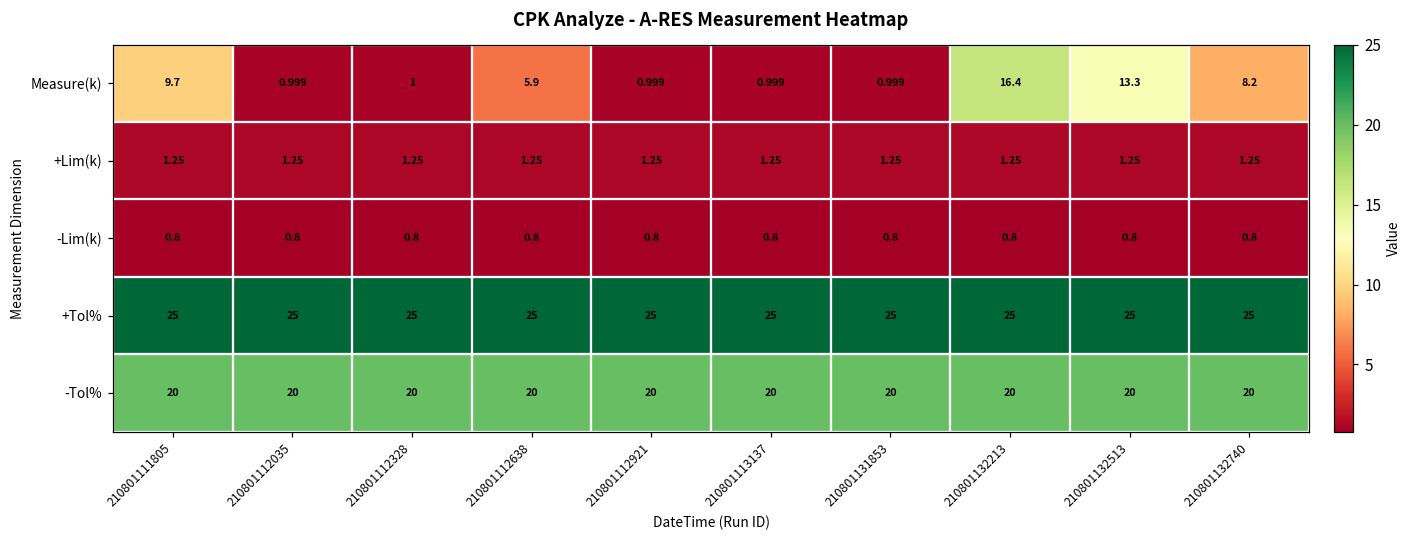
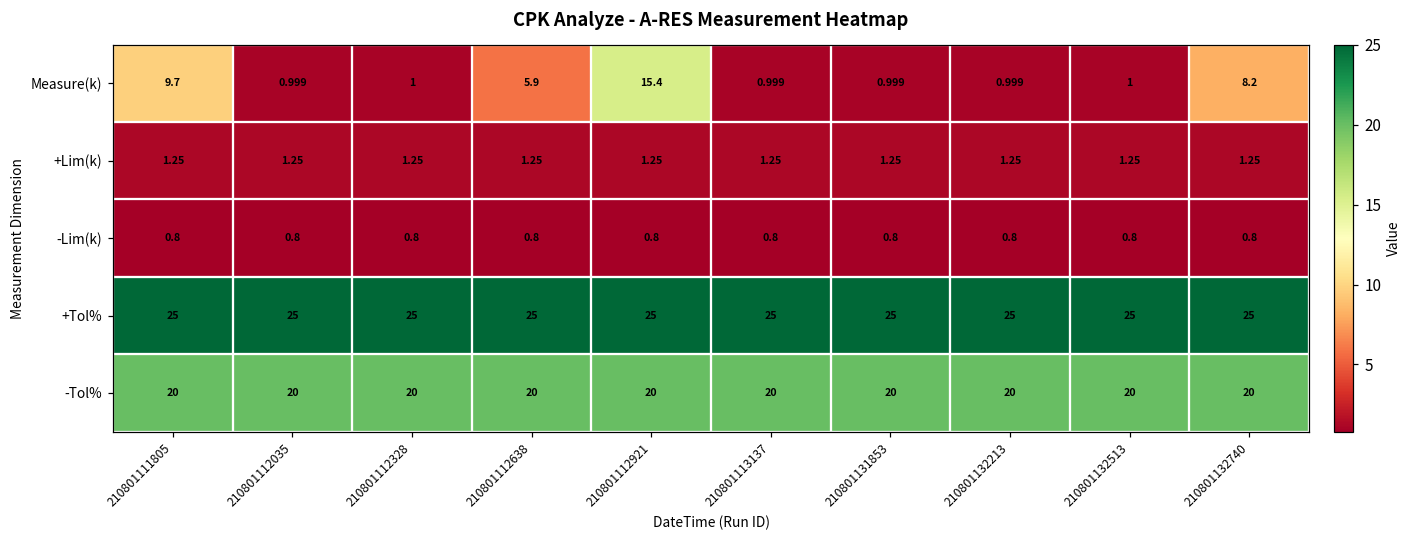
Measure(k), 210801112921: 0.999 -> 15.4
Measure(k), 210801132213: 16.4 -> 0.999
Measure(k), 210801132513: 13.3 -> 1
